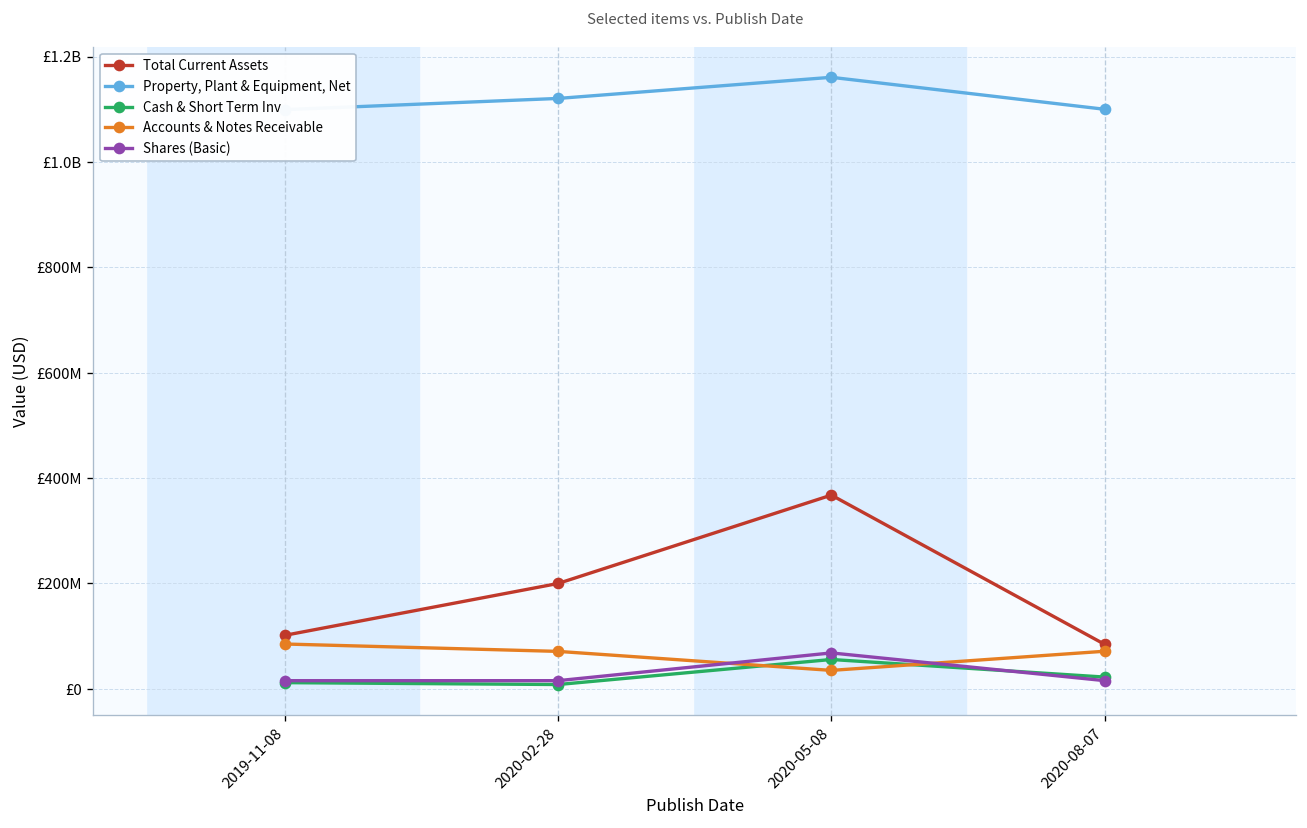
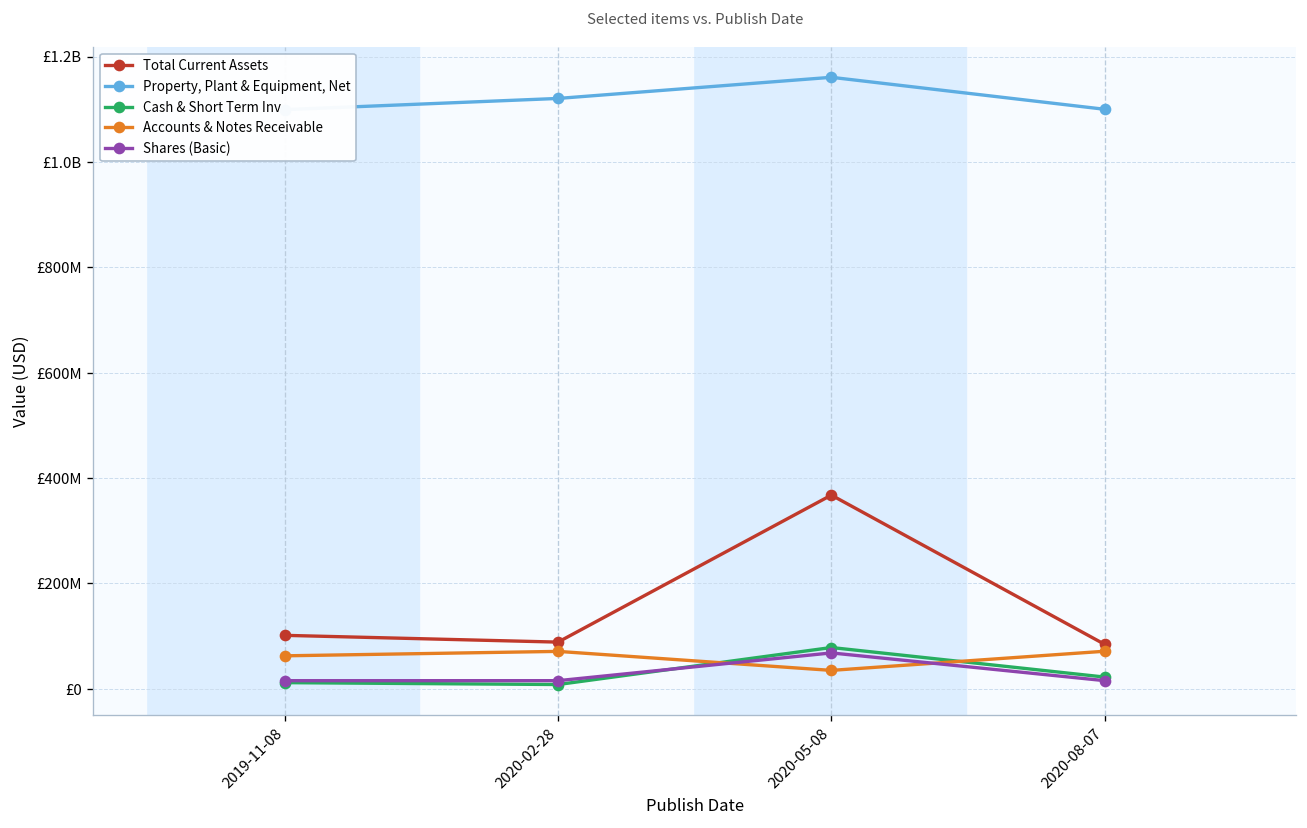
Accounts & Notes Receivable, 2019-11-08: £80000000 -> £60000000
Total Current Assets, 2020-02-28: £200000000 -> £90000000
Cash & Short Term Inv, 2020-05-08: £60000000 -> £80000000
